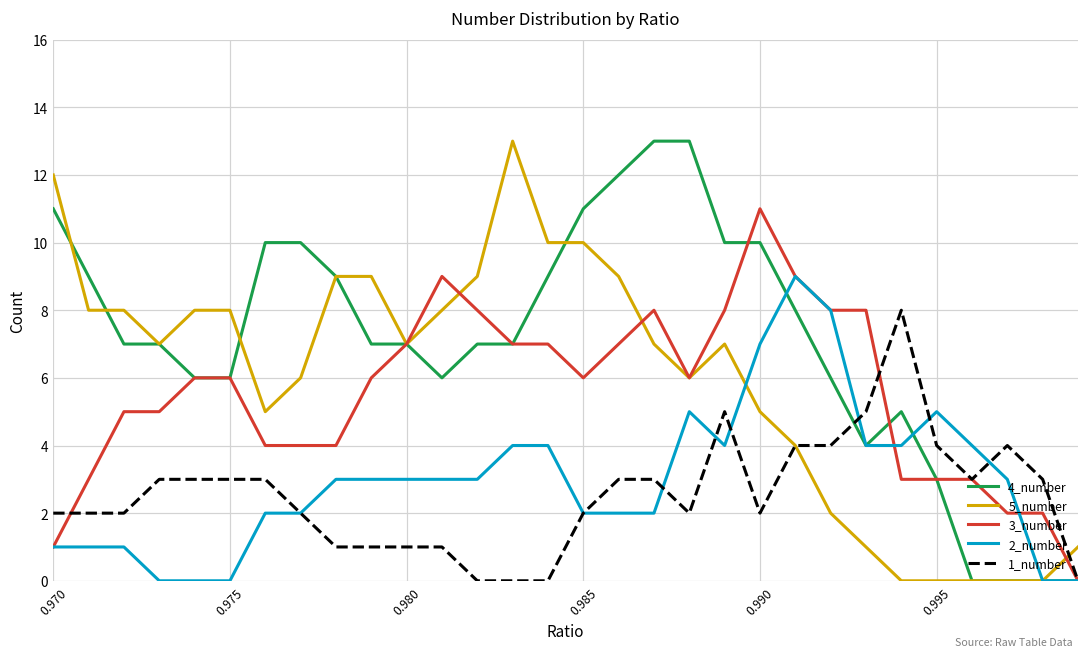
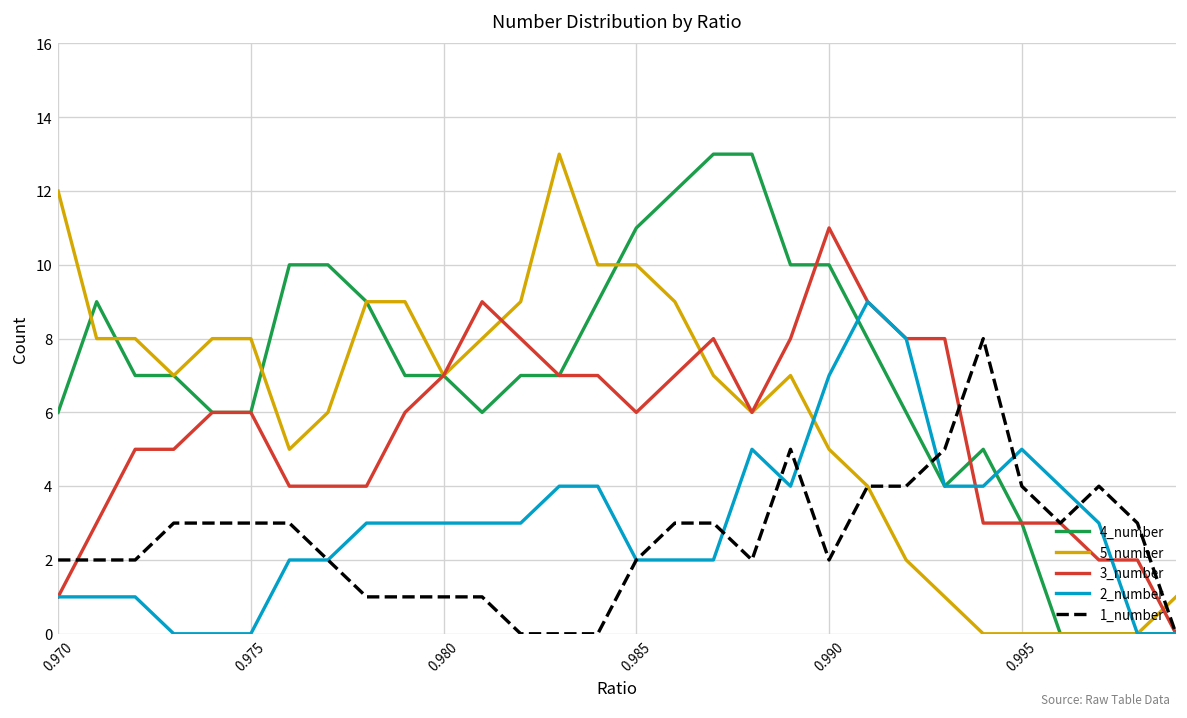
4_number, 0.970: 11 -> 6
